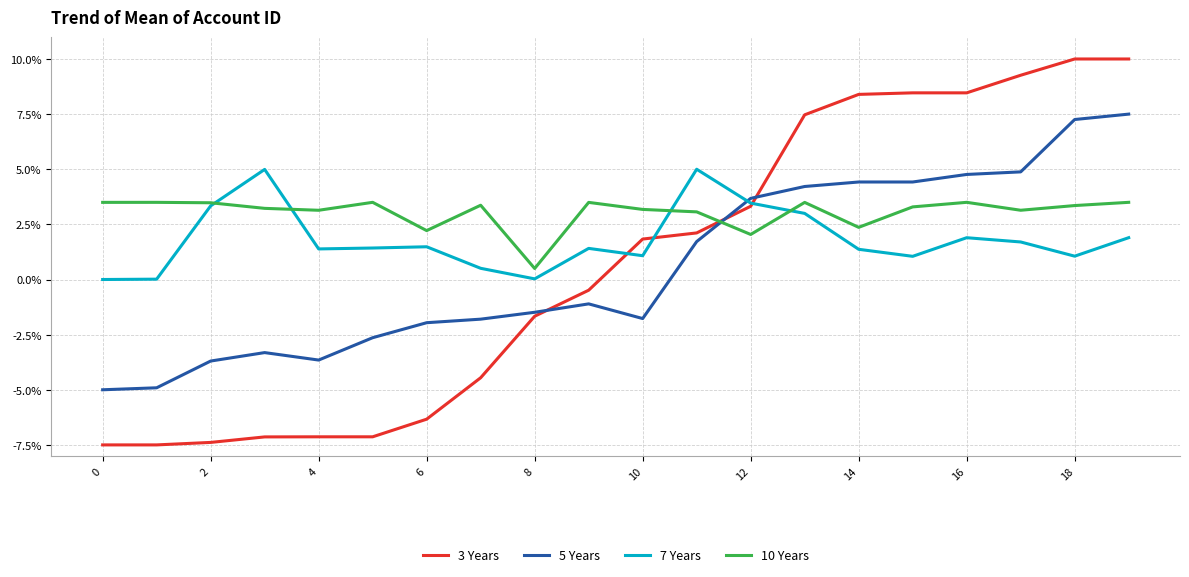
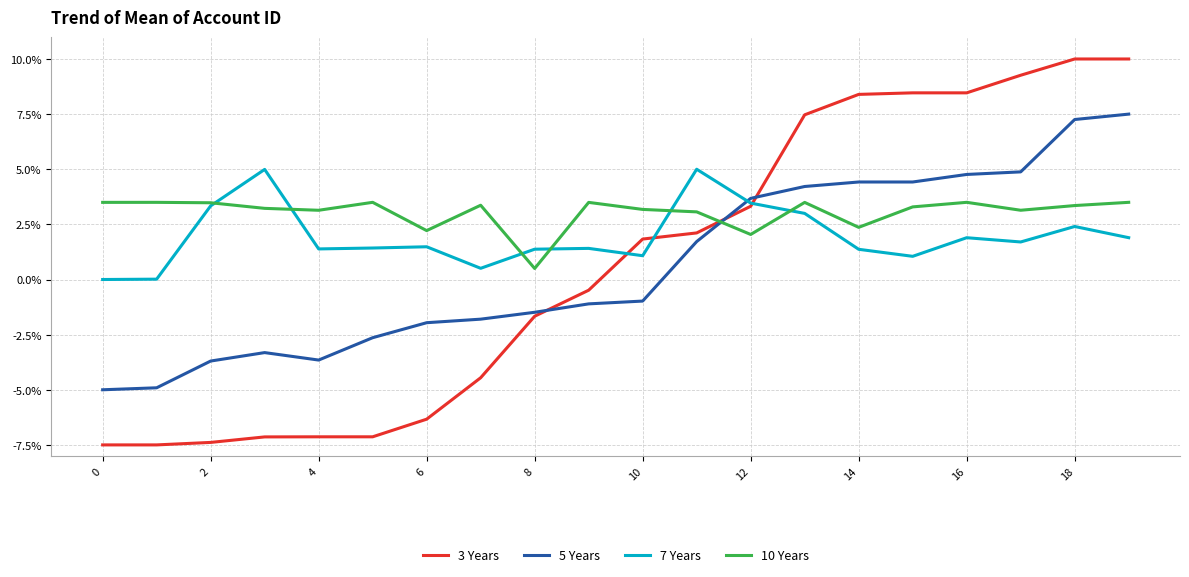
7 Years, 8: 0.0% -> 1.4%
5 Years, 10: -1.8% -> -1.0%
7 Years, 18: 1.1% -> 2.4%
